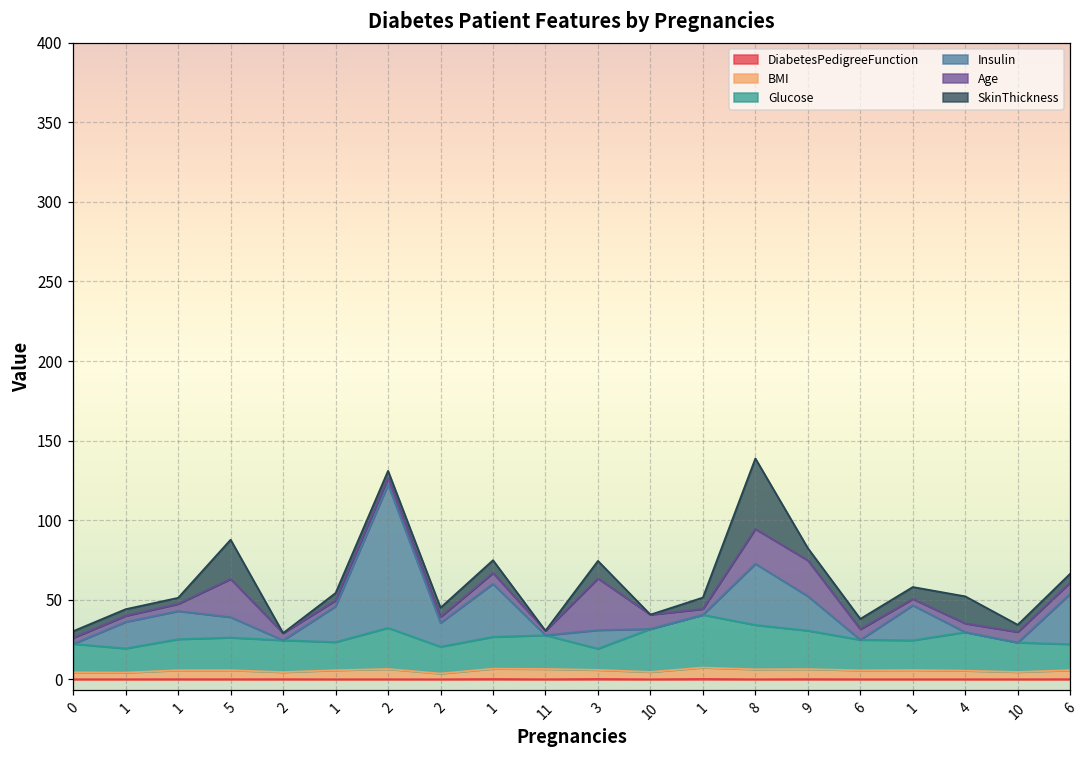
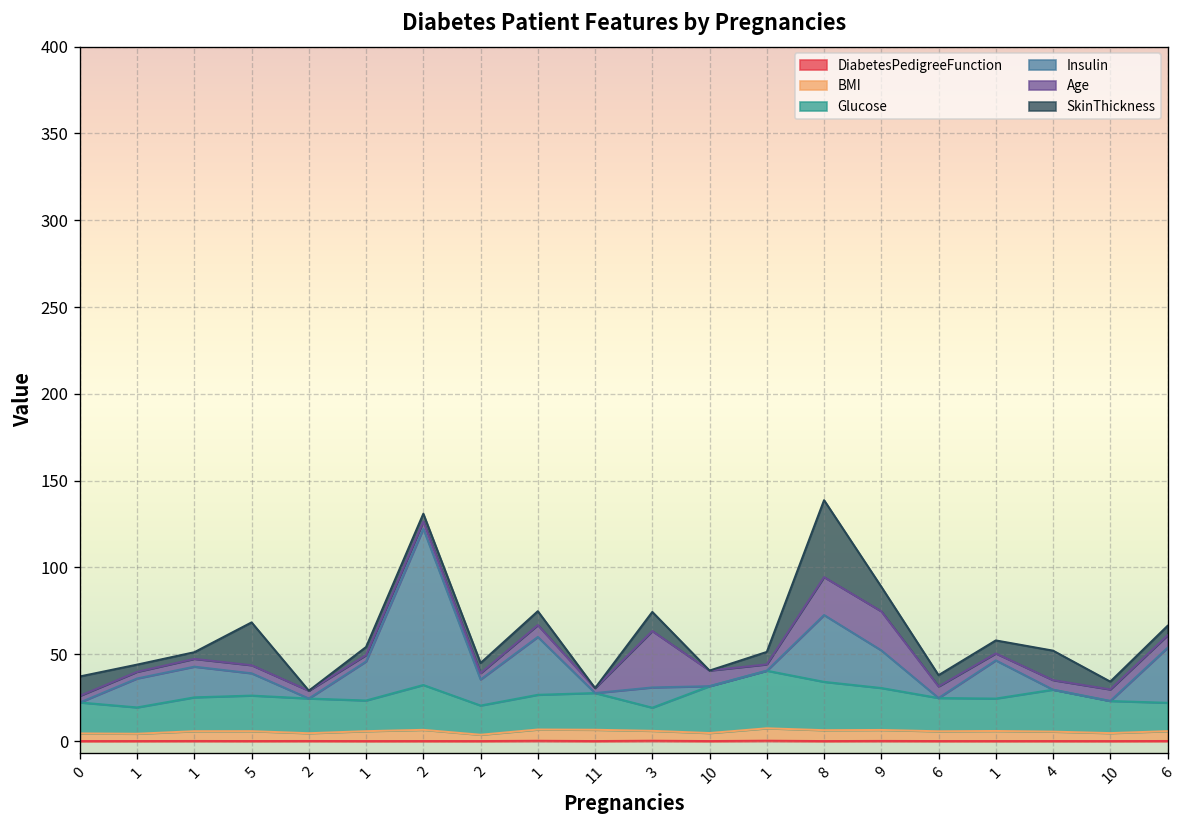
SkinThickness, 0: 4 -> 11
Age, 5: 24 -> 5
SkinThickness, 9: 8 -> 14
